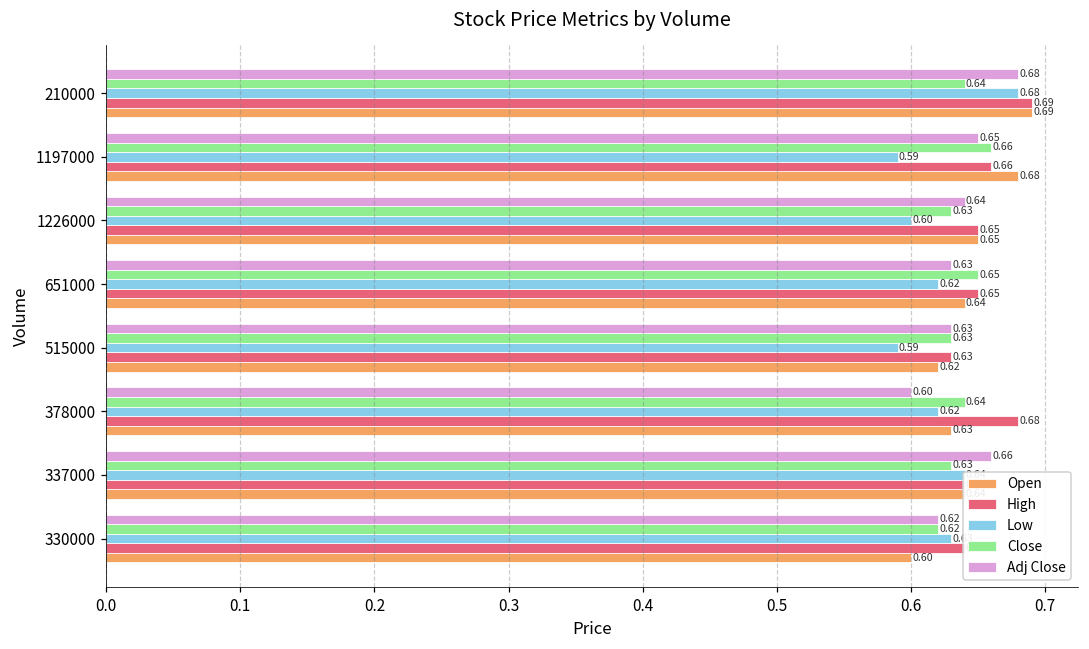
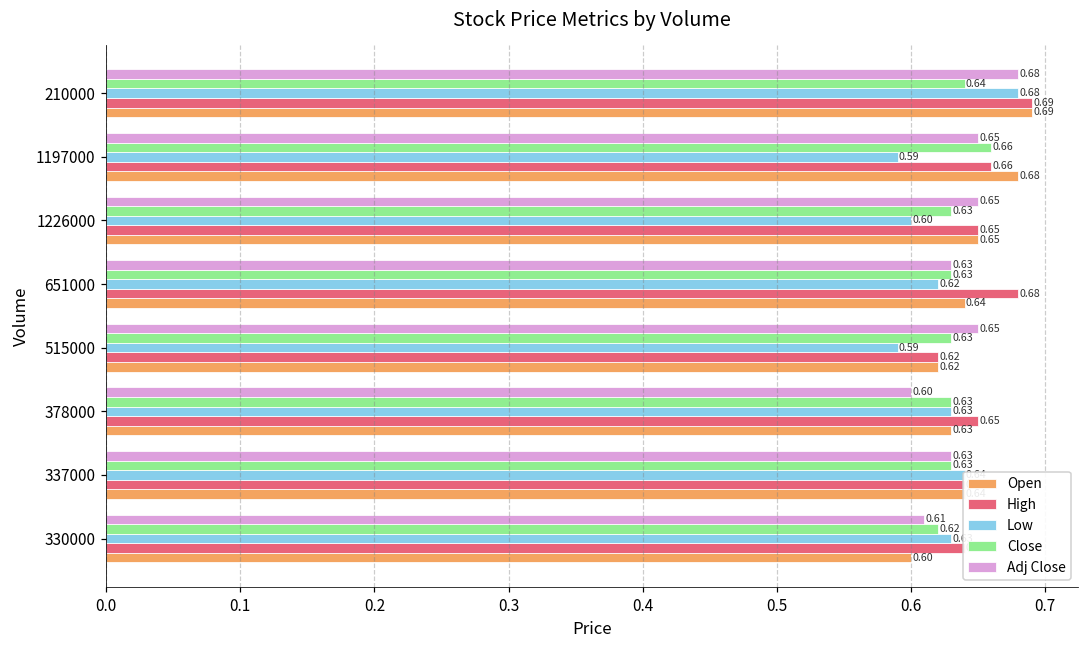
Adj Close, 1226000: 0.64 -> 0.65
Close, 651000: 0.65 -> 0.63
High, 651000: 0.65 -> 0.68
Adj Close, 515000: 0.63 -> 0.65
High, 515000: 0.63 -> 0.62
Close, 378000: 0.64 -> 0.63
Low, 378000: 0.62 -> 0.63
High, 378000: 0.68 -> 0.65
Adj Close, 337000: 0.66 -> 0.63
Adj Close, 330000: 0.62 -> 0.61
